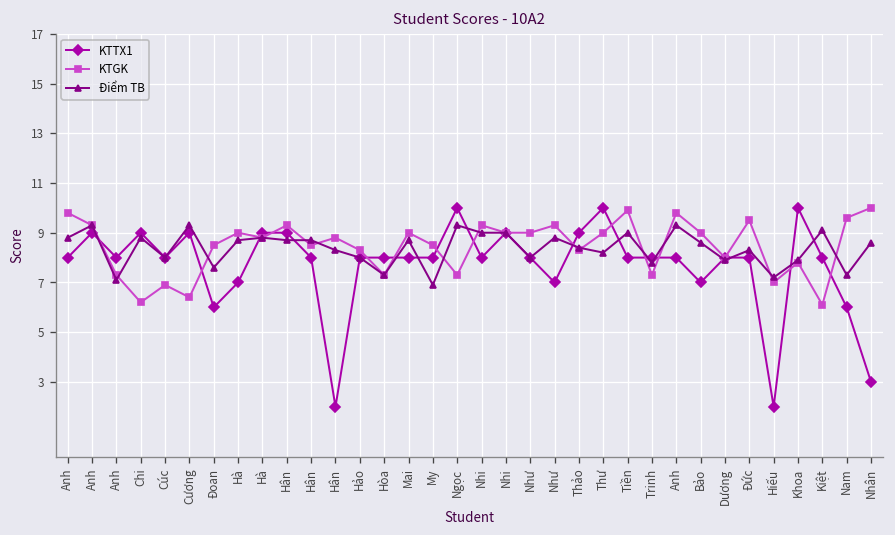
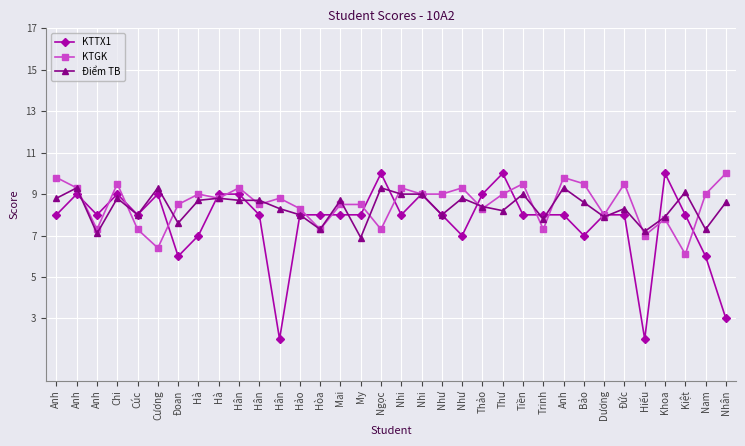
KTGK, Chi: 6.2 -> 9.5
KTGK, Cúc: 6.9 -> 7.3
KTGK, Mai: 9.0 -> 8.5
KTGK, Tiền: 9.9 -> 9.5
KTGK, Bảo: 9.0 -> 9.5
KTGK, Nam: 9.6 -> 9.0
